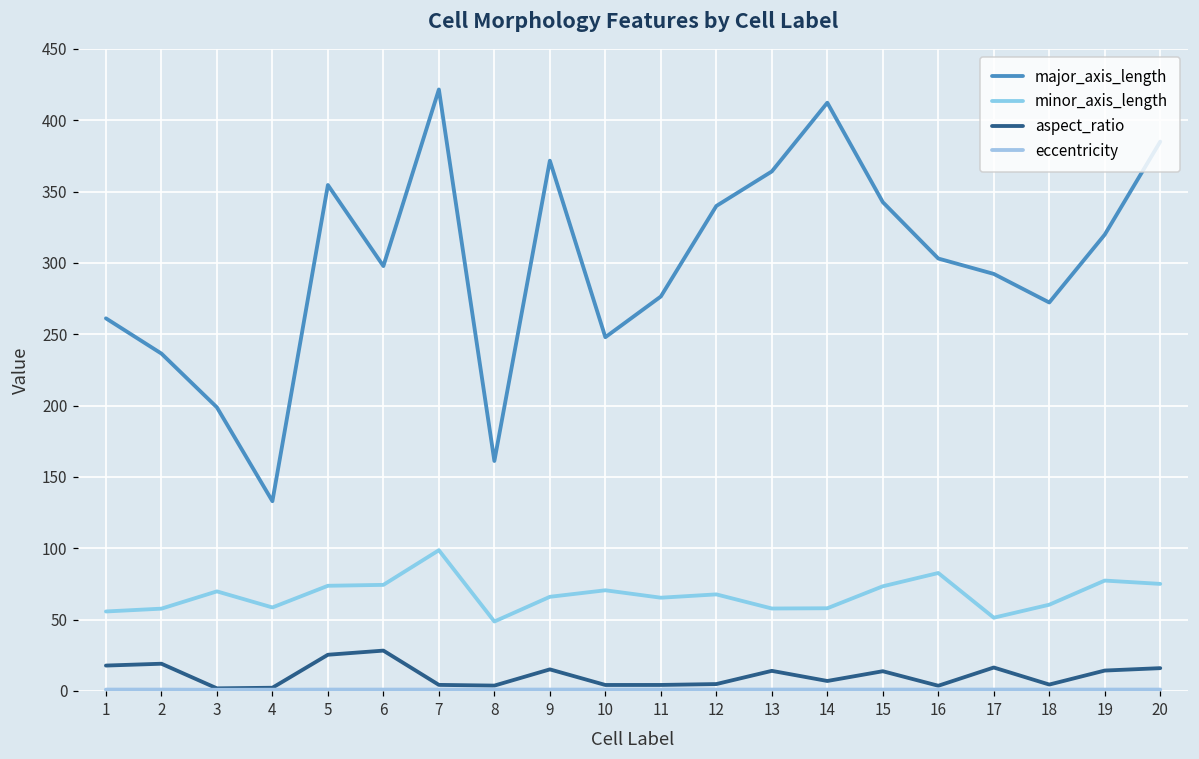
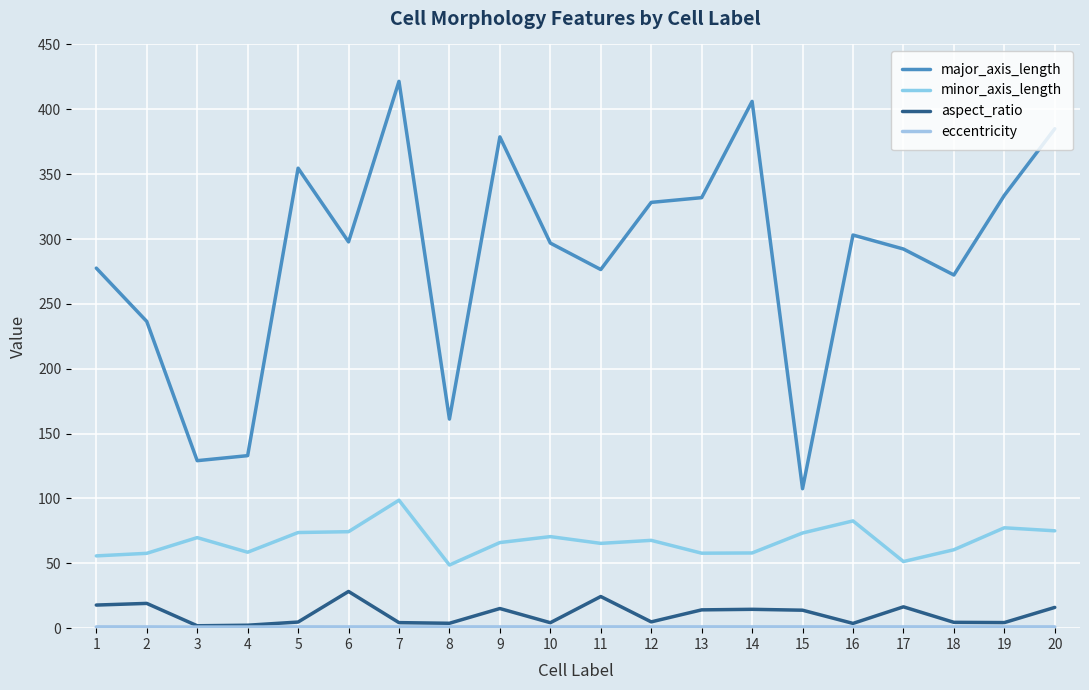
major_axis_length, 1: 261 -> 278
major_axis_length, 3: 199 -> 129
aspect_ratio, 5: 25 -> 5
major_axis_length, 9: 372 -> 379
major_axis_length, 10: 248 -> 297
aspect_ratio, 11: 4 -> 24
major_axis_length, 12: 340 -> 328
major_axis_length, 13: 364 -> 332
major_axis_length, 14: 412 -> 406
aspect_ratio, 14: 7 -> 15
major_axis_length, 15: 343 -> 108
major_axis_length, 19: 320 -> 334
aspect_ratio, 19: 14 -> 4
